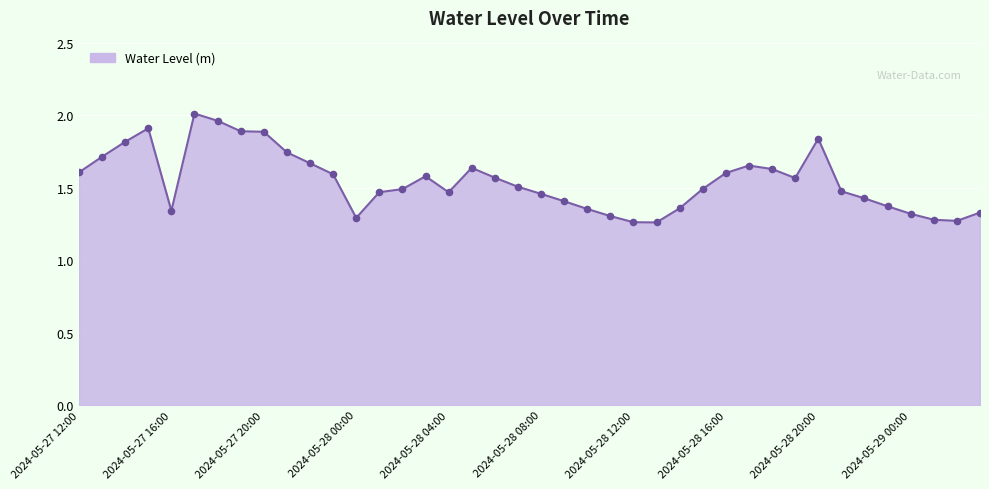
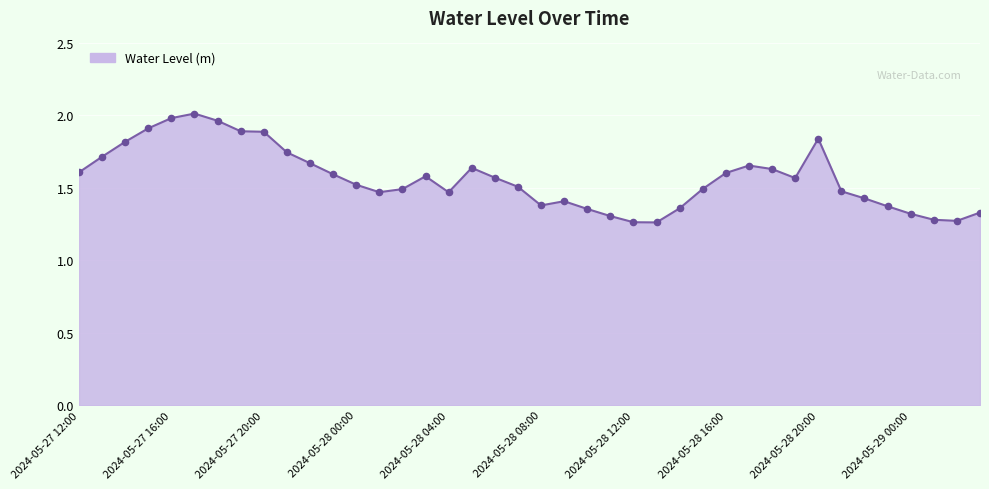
2024-05-27 16:00: 1.34 -> 1.98
2024-05-28 00:00: 1.29 -> 1.52
2024-05-28 08:00: 1.46 -> 1.38
